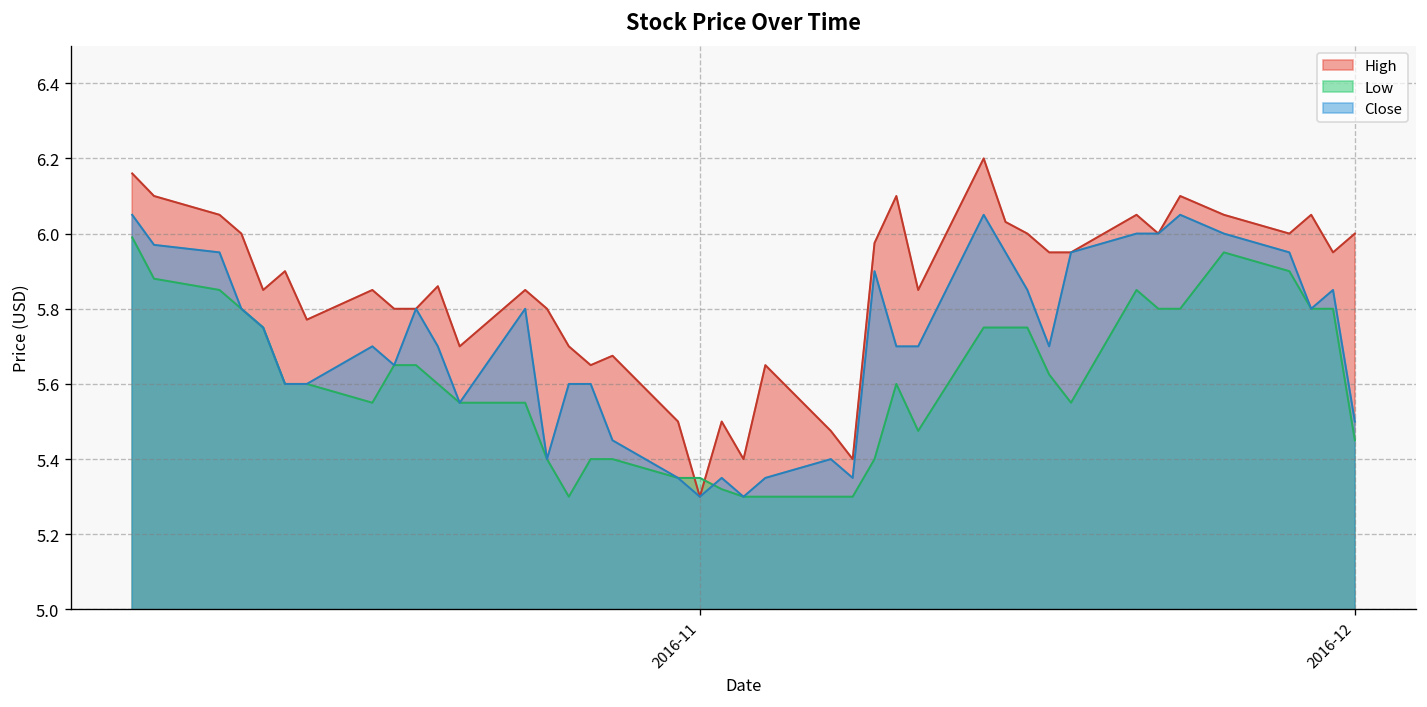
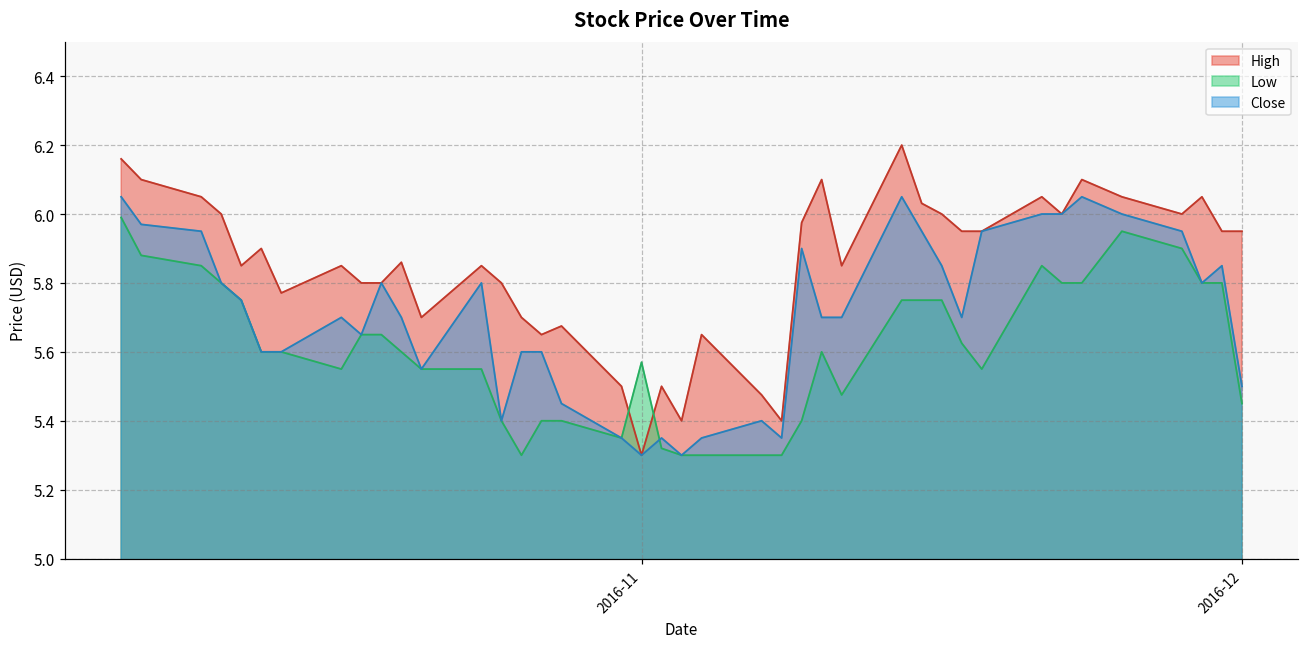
Low, 2016-11: 5.35 -> 5.57
High, 2016-12: 6.00 -> 5.95
